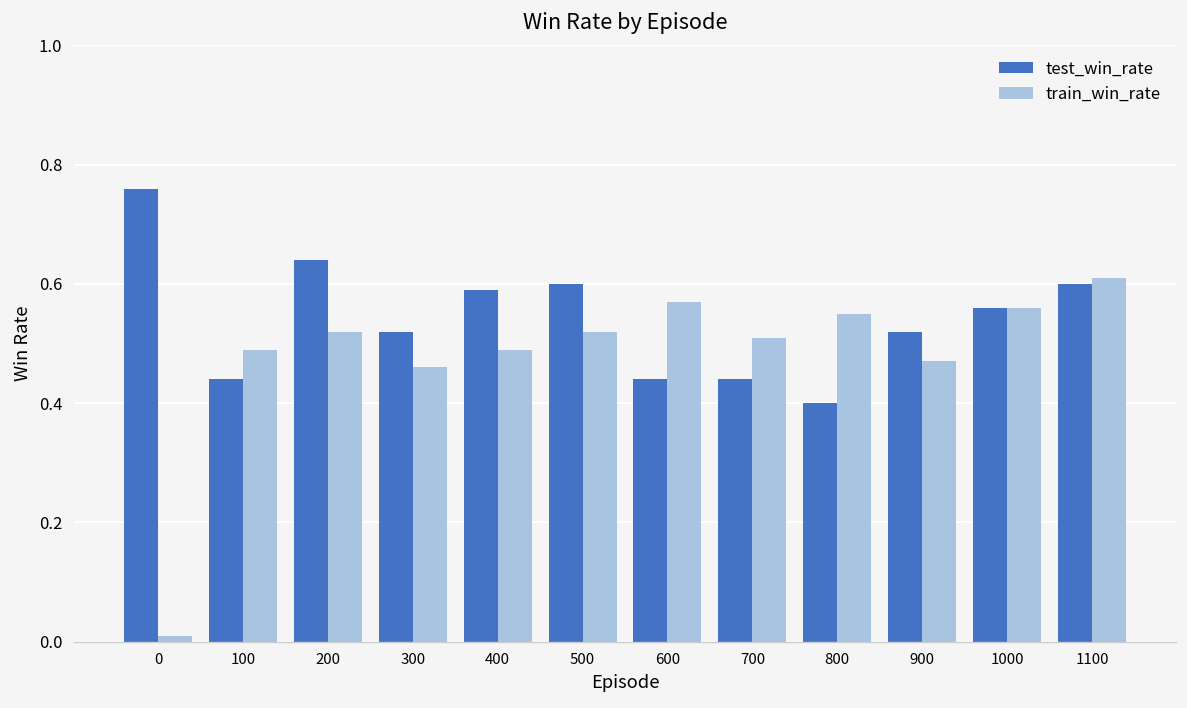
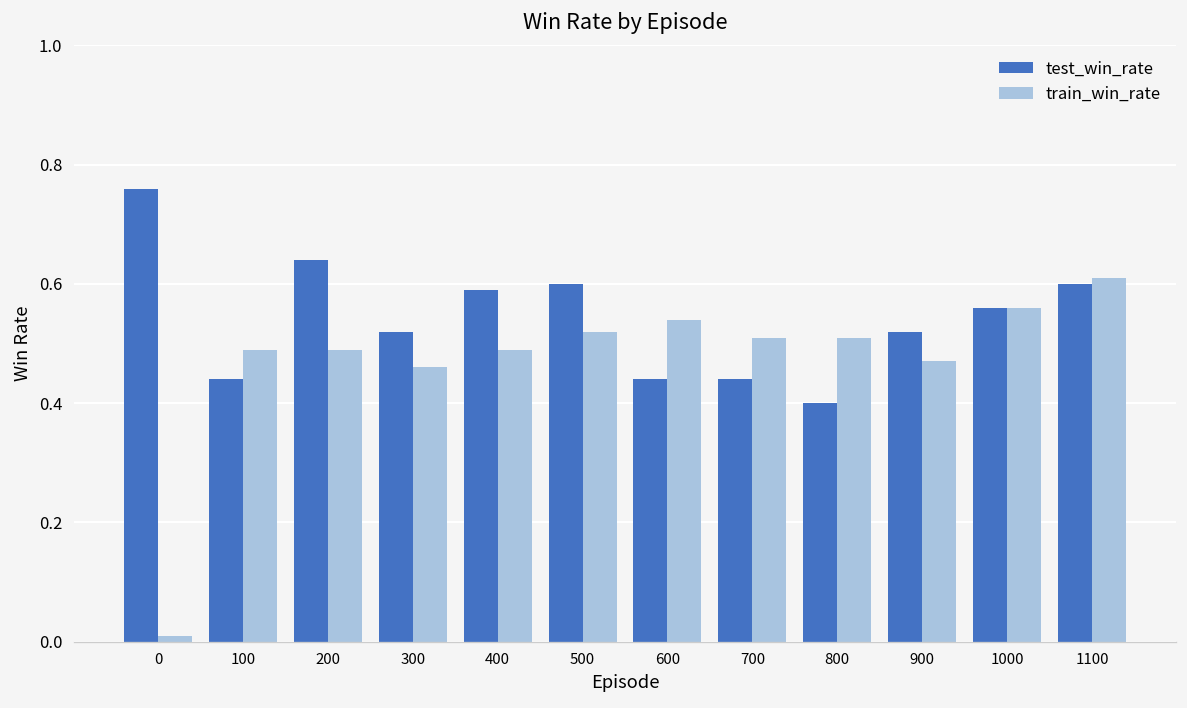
train_win_rate, 200: 0.52 -> 0.49
train_win_rate, 600: 0.57 -> 0.54
train_win_rate, 800: 0.55 -> 0.51
